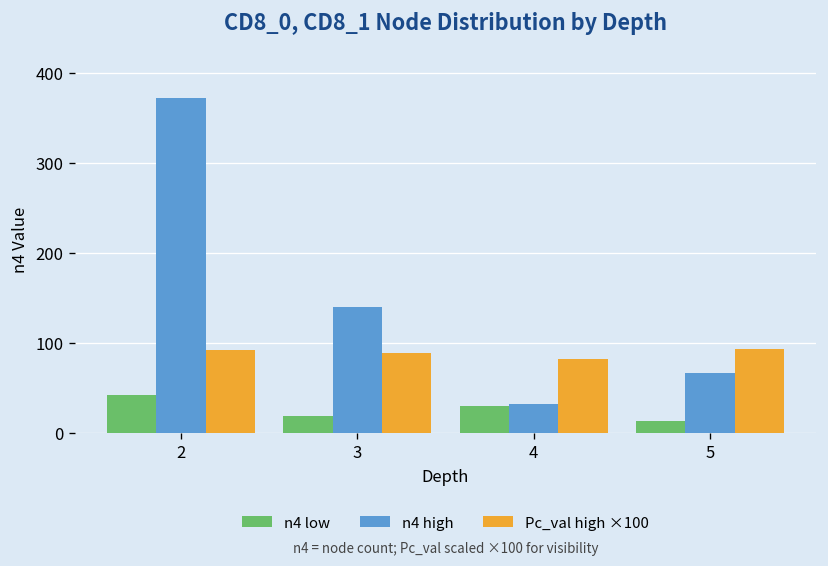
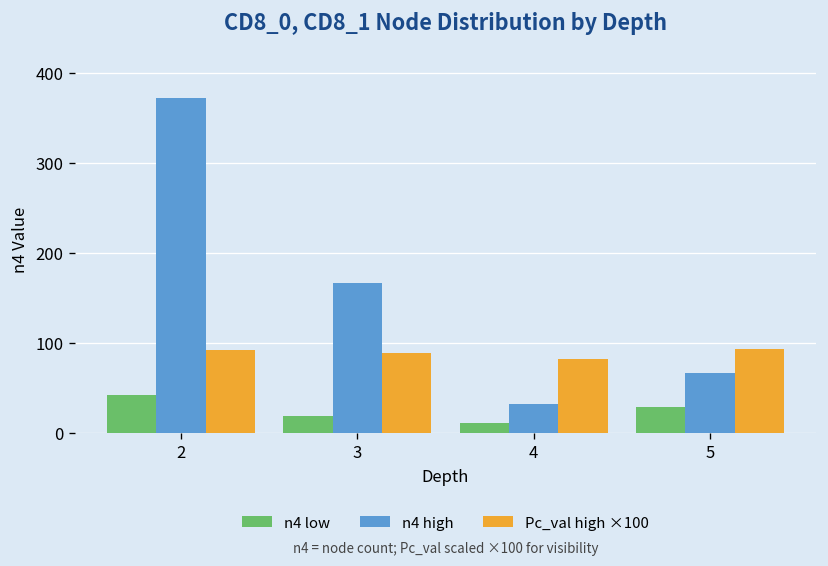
n4 high, 3: 140 -> 170
n4 low, 4: 30 -> 10
n4 low, 5: 10 -> 30
